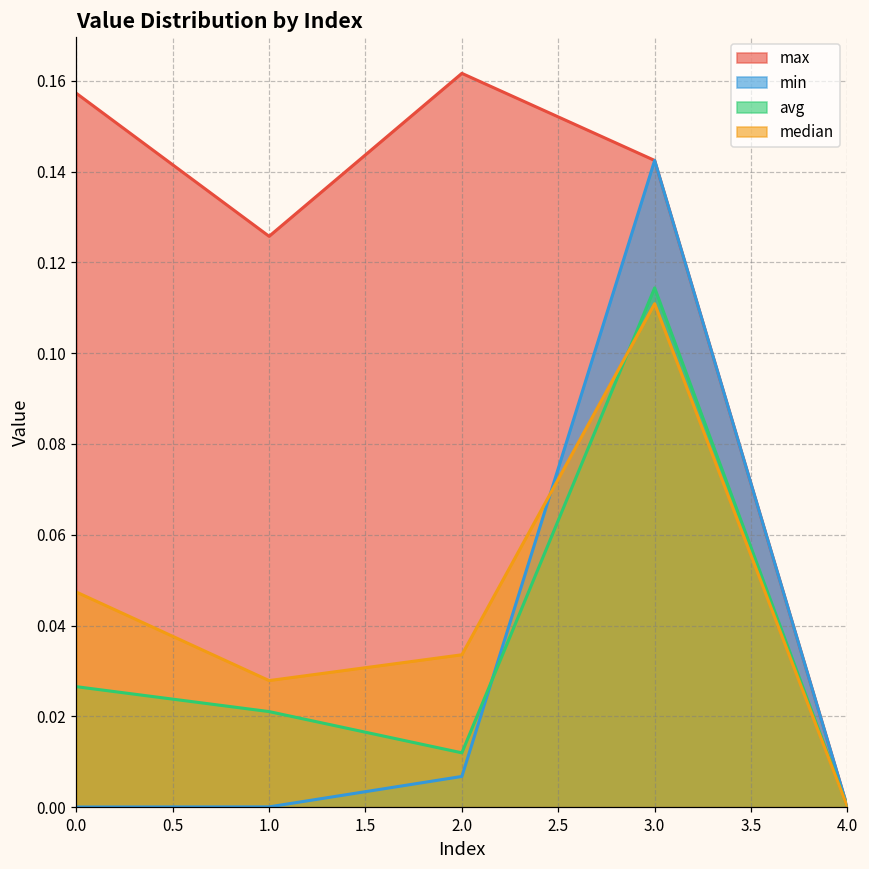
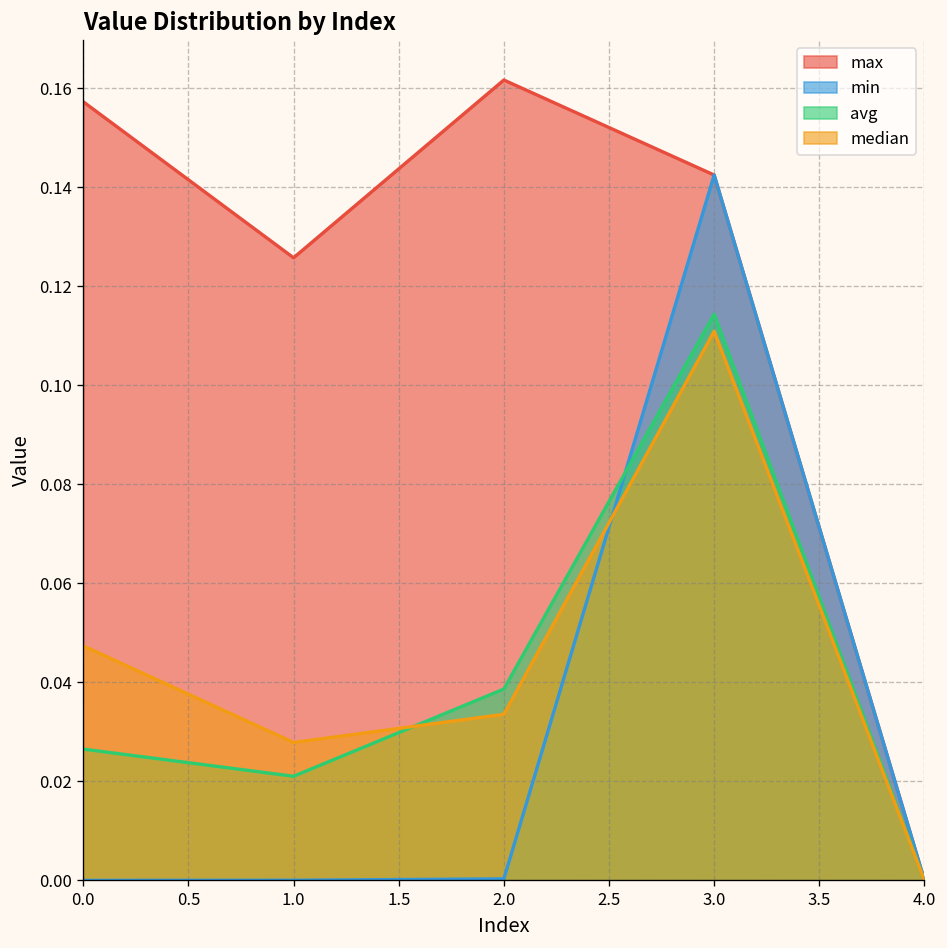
min, 2.0: 0.007 -> 0.000
avg, 2.0: 0.012 -> 0.039
